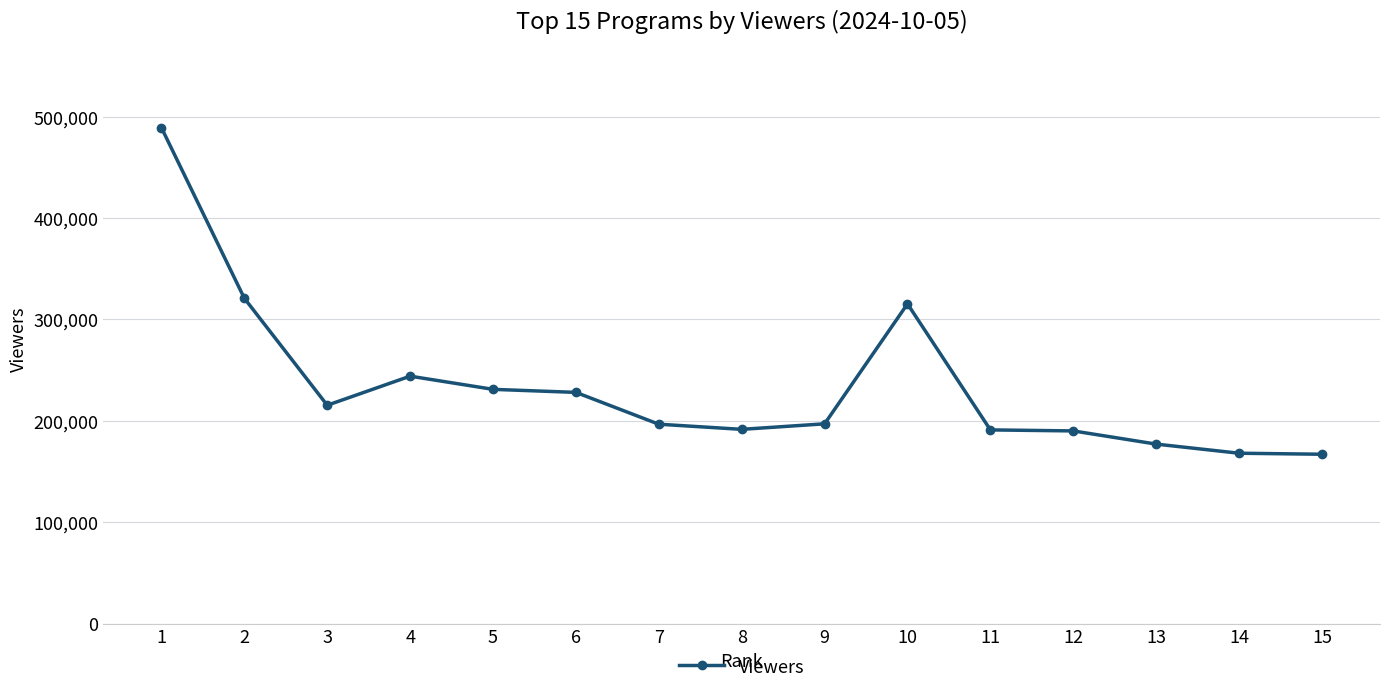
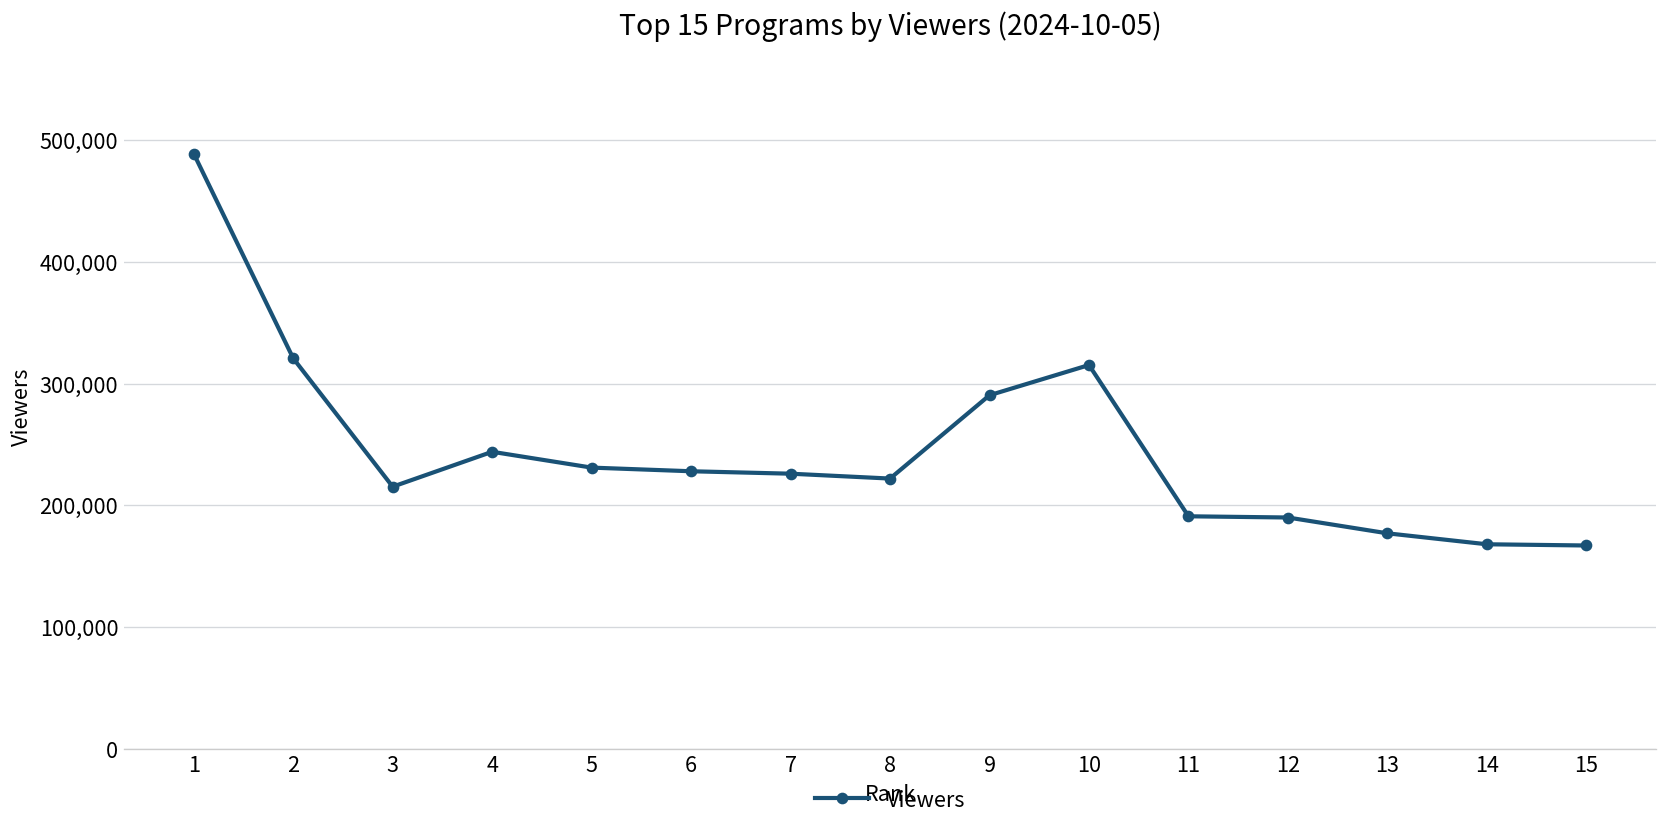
7: 197,000 -> 226,000
8: 192,000 -> 222,000
9: 197,000 -> 290,000
